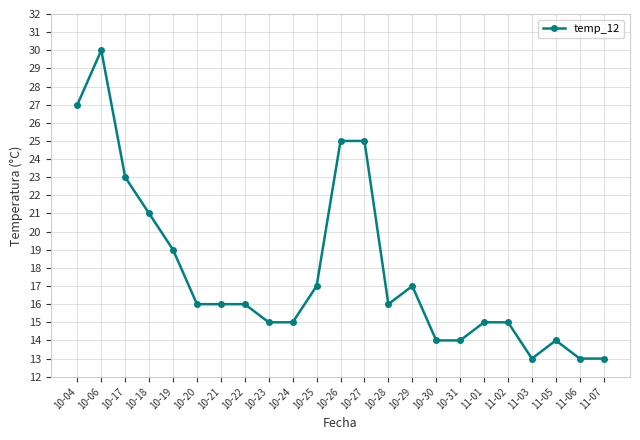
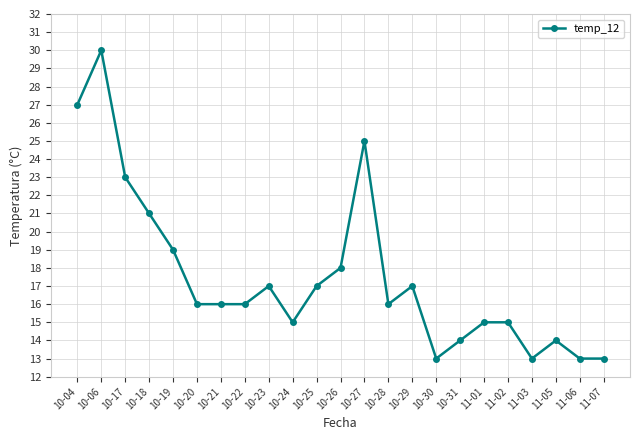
10-23: 15 -> 17
10-26: 25 -> 18
10-30: 14 -> 13
